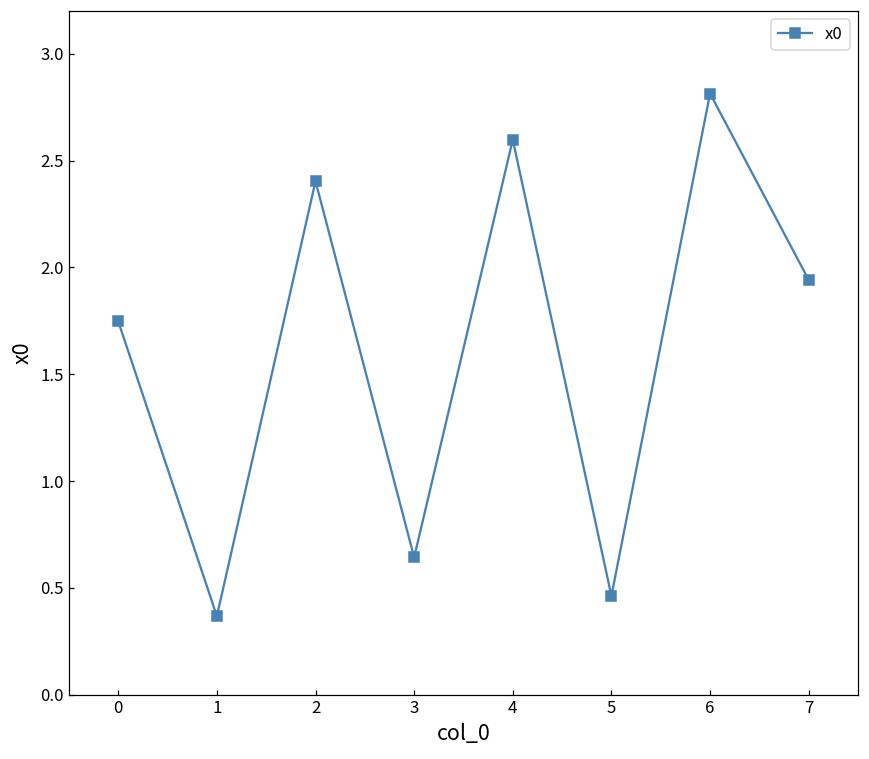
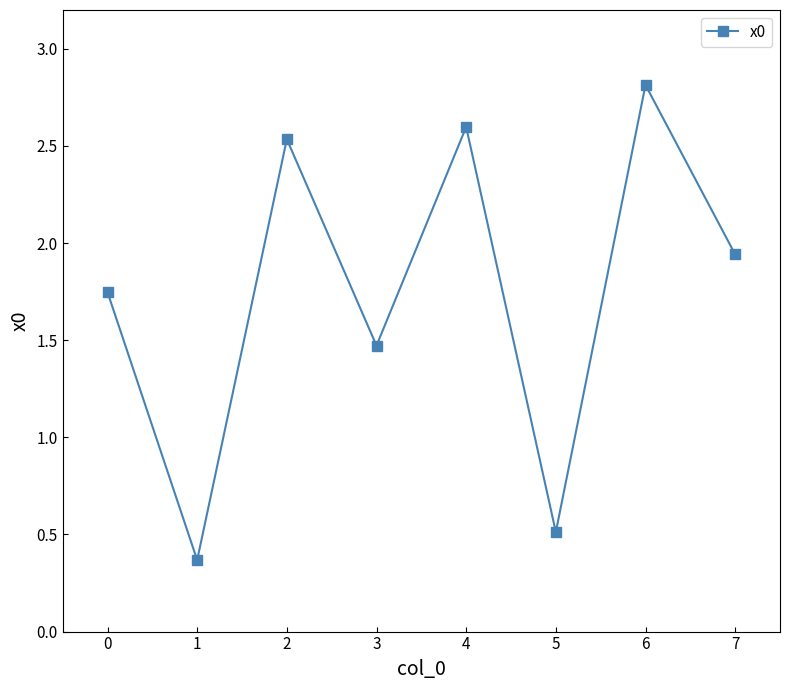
2: 2.40 -> 2.53
3: 0.64 -> 1.47
5: 0.46 -> 0.51
